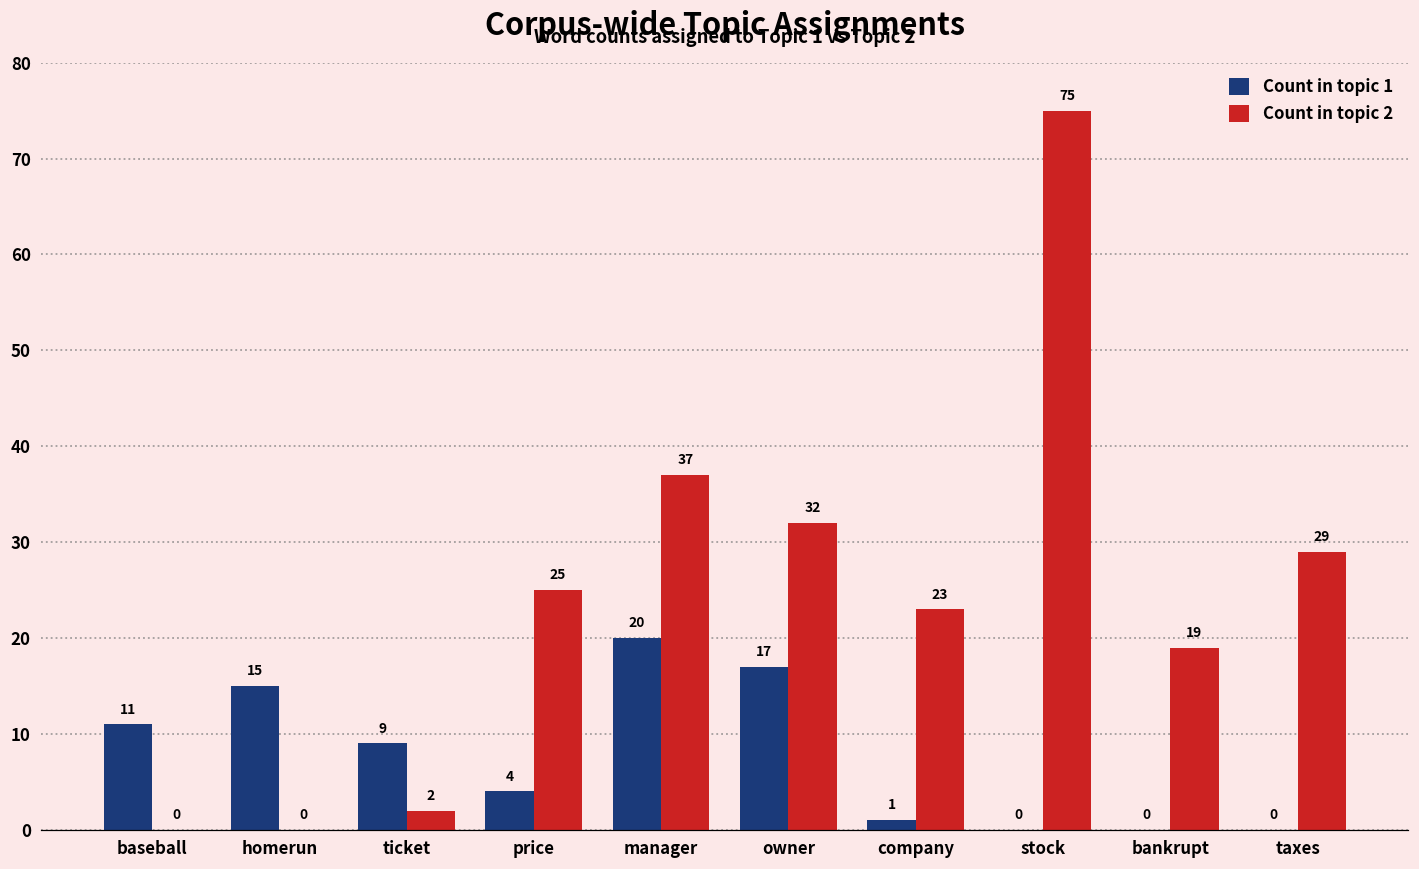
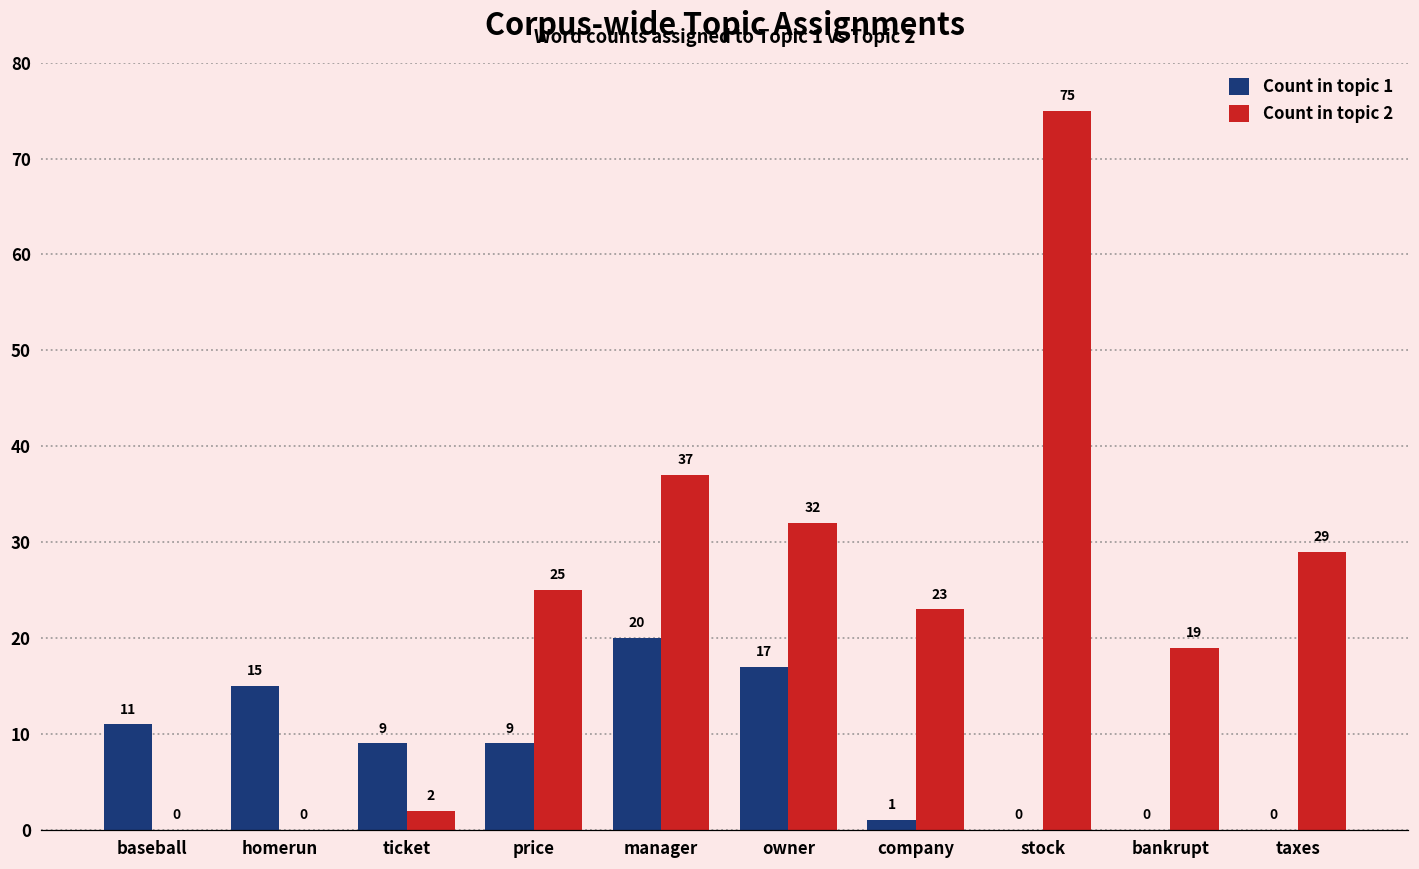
Count in topic 1, price: 4 -> 9
